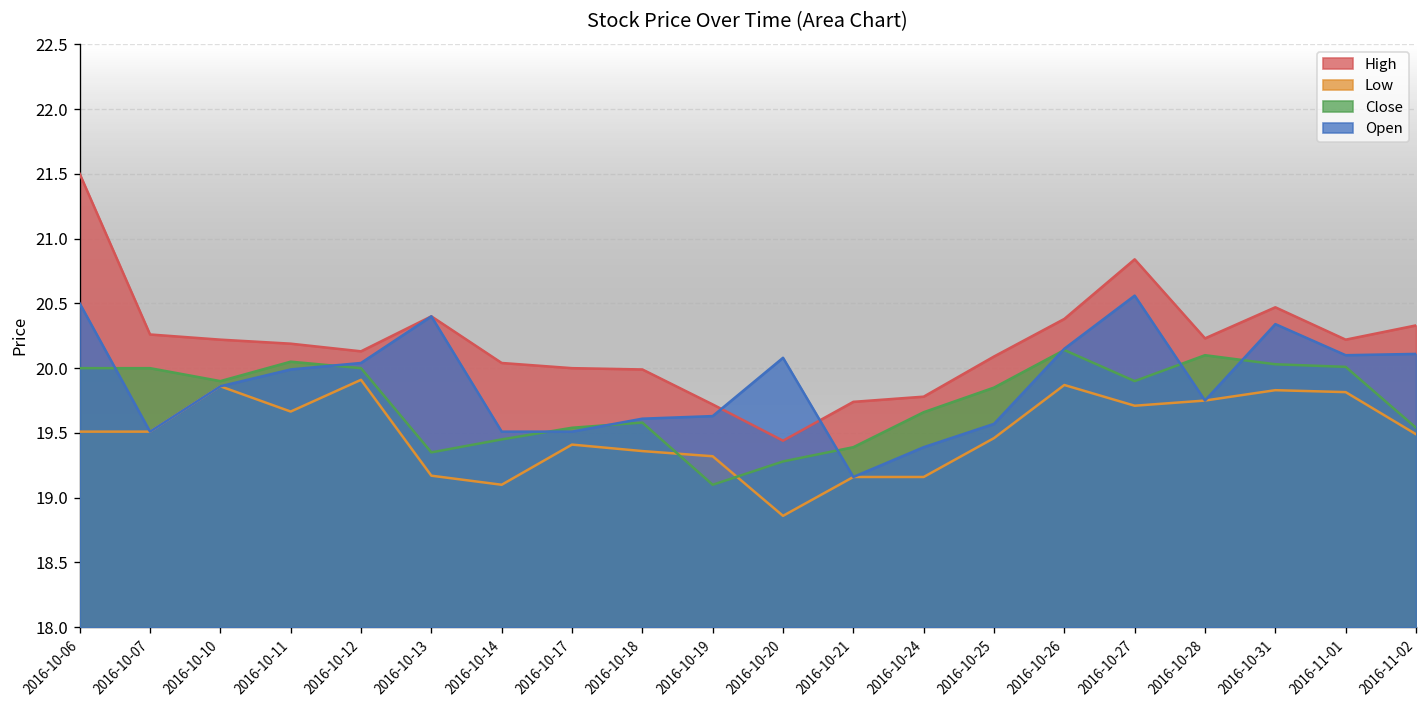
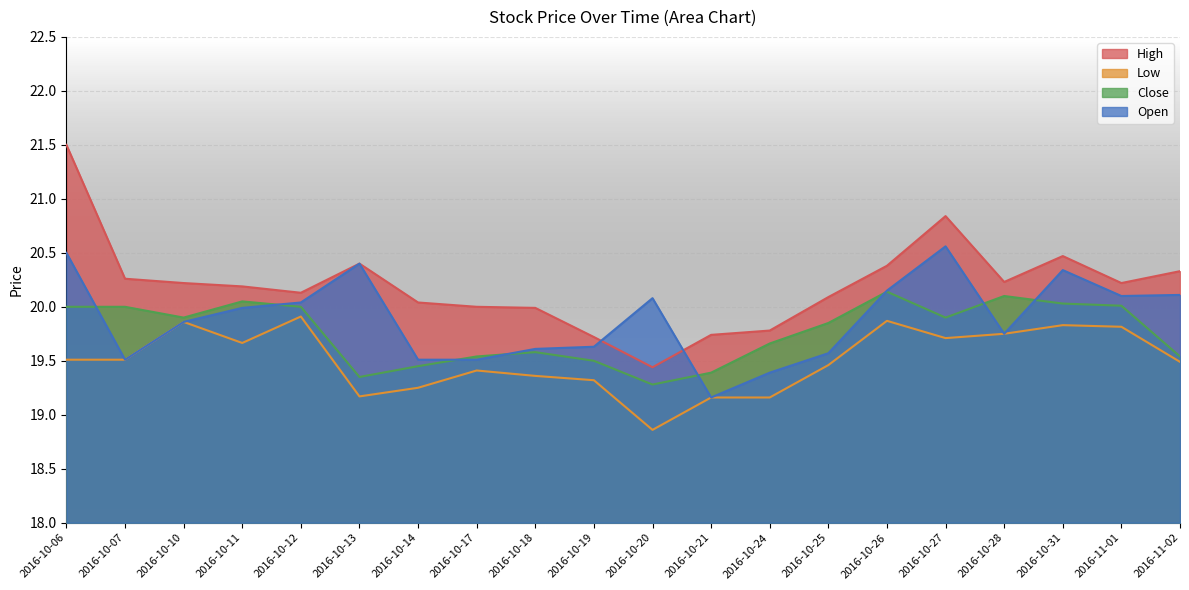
Low, 2016-10-14: 19.10 -> 19.25
Close, 2016-10-19: 19.1 -> 19.5
